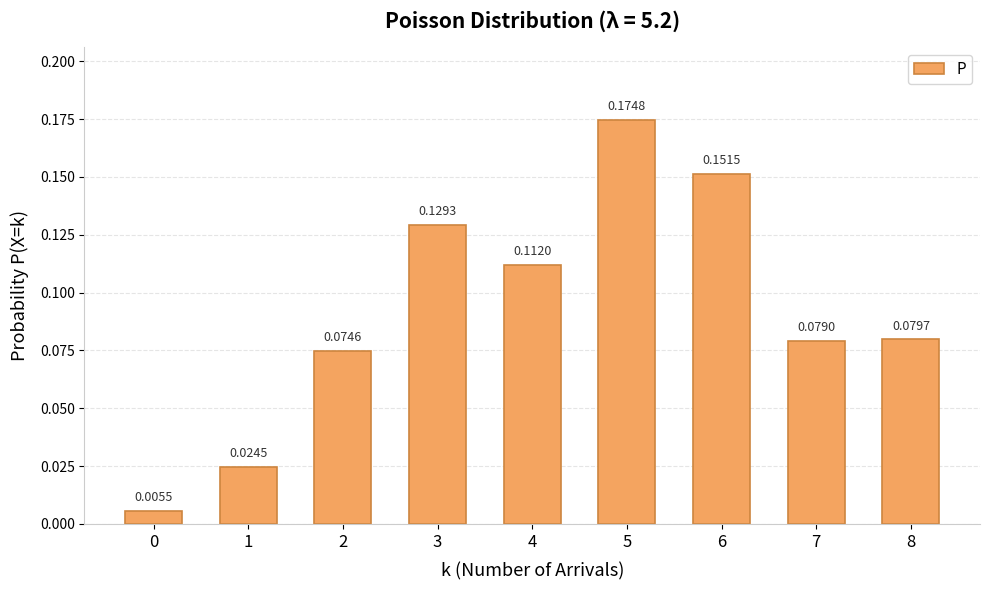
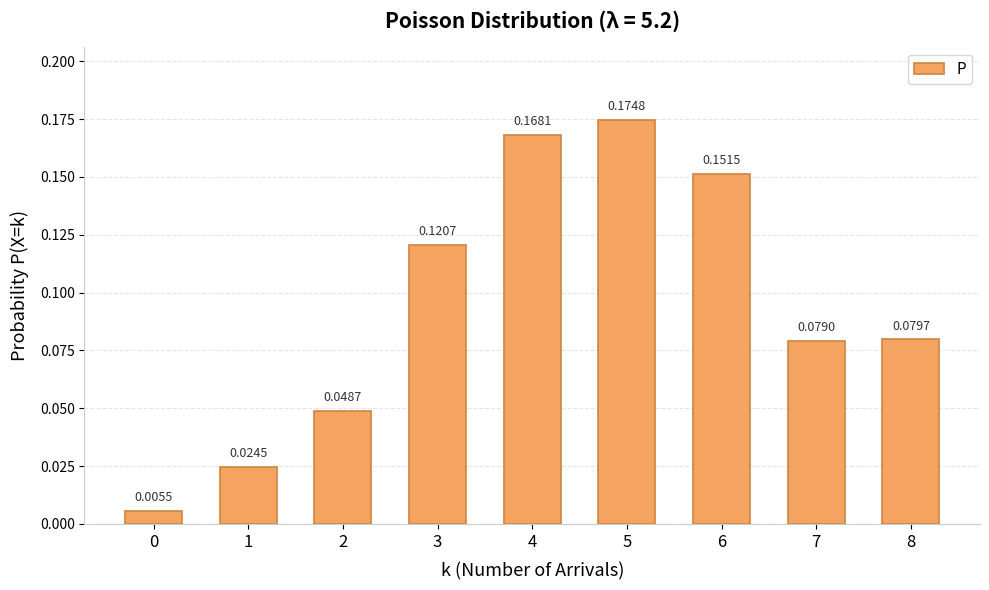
2: 0.0746 -> 0.0487
3: 0.1293 -> 0.1207
4: 0.1120 -> 0.1681
